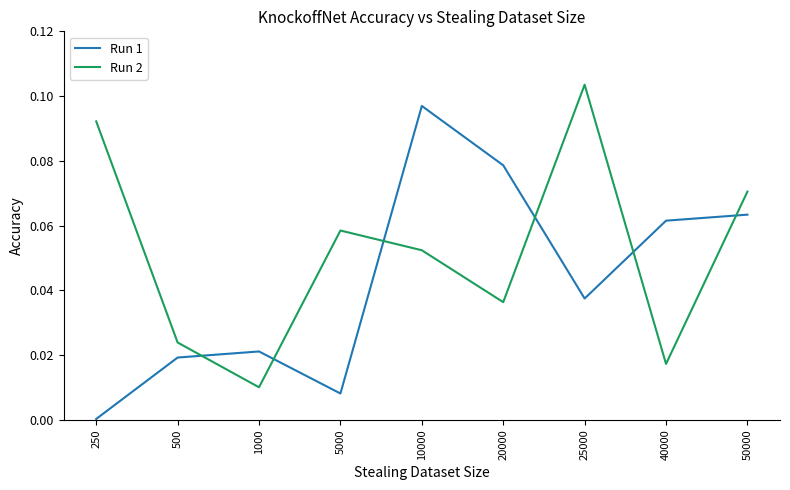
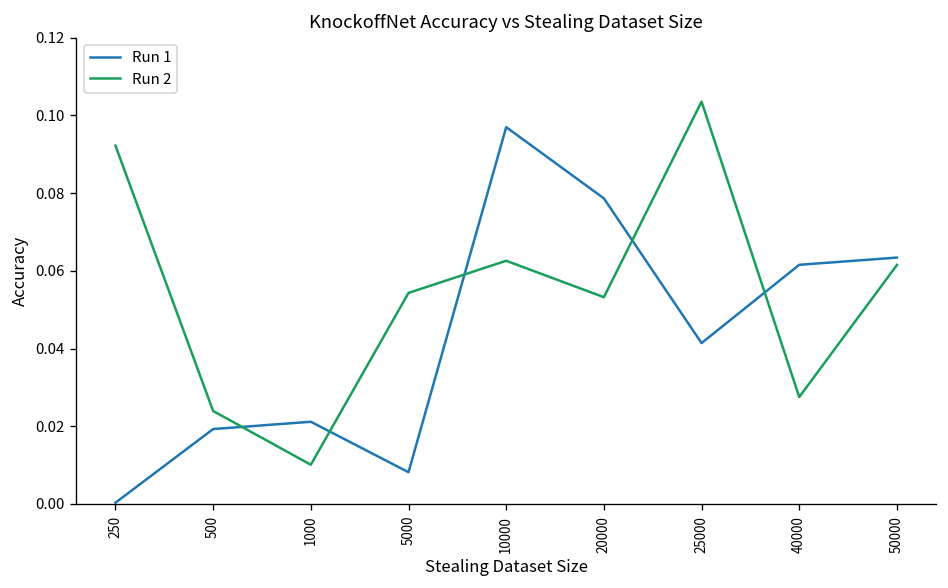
Run 2, 5000: 0.058 -> 0.054
Run 2, 10000: 0.052 -> 0.063
Run 2, 20000: 0.036 -> 0.053
Run 1, 25000: 0.038 -> 0.041
Run 2, 40000: 0.017 -> 0.028
Run 2, 50000: 0.071 -> 0.061
